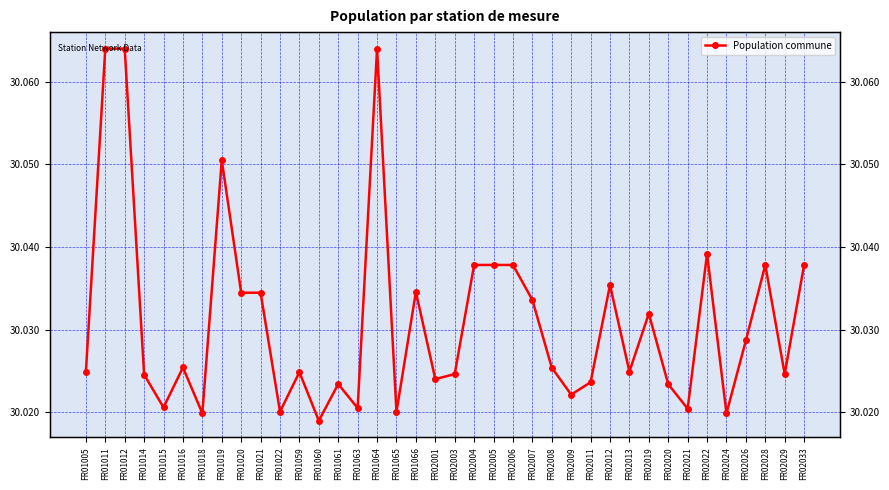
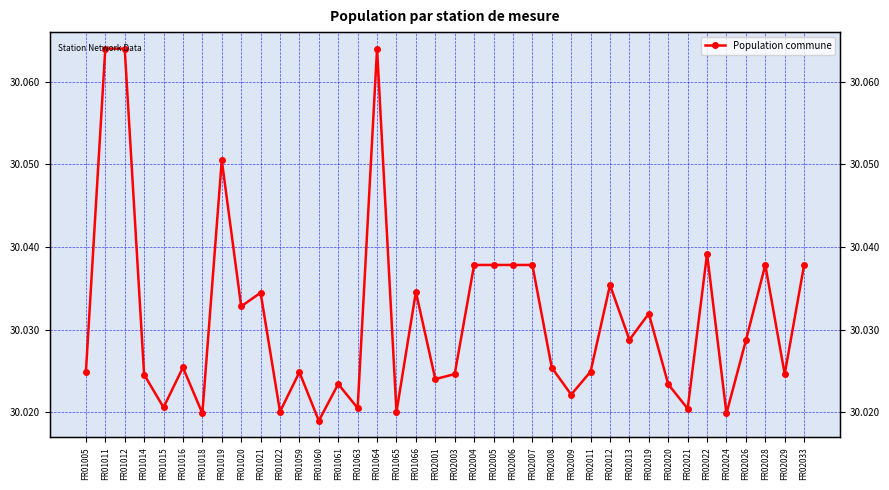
FR01020: 30.034 -> 30.033
FR02007: 30.034 -> 30.038
FR02011: 30.024 -> 30.025
FR02013: 30.025 -> 30.029
